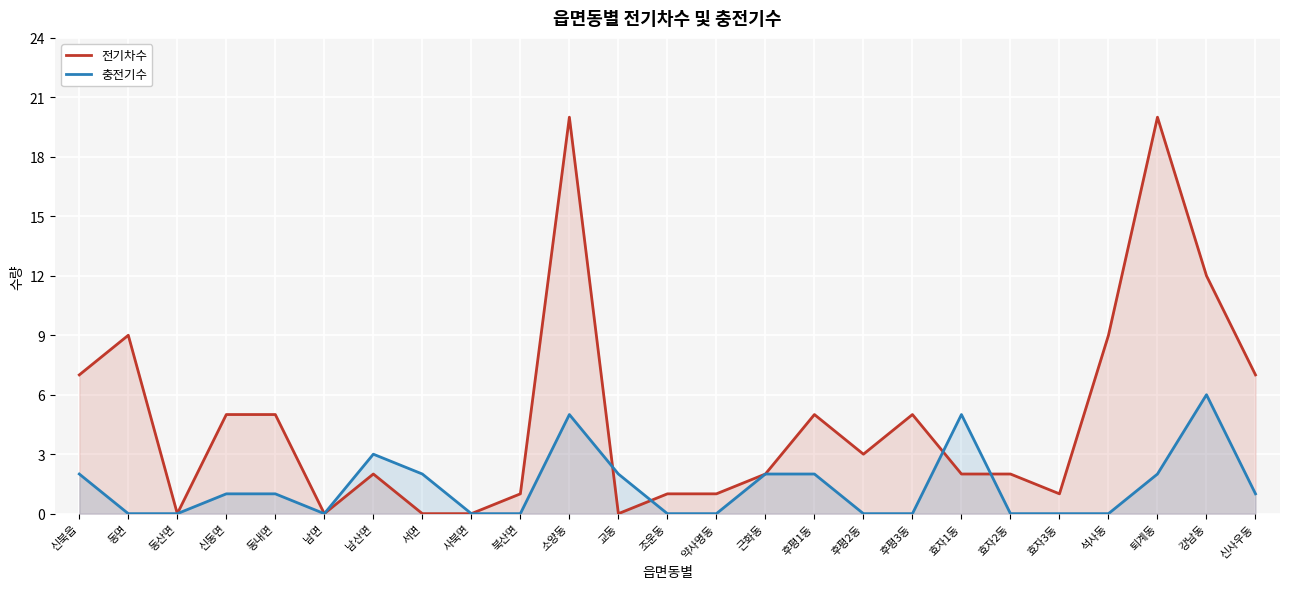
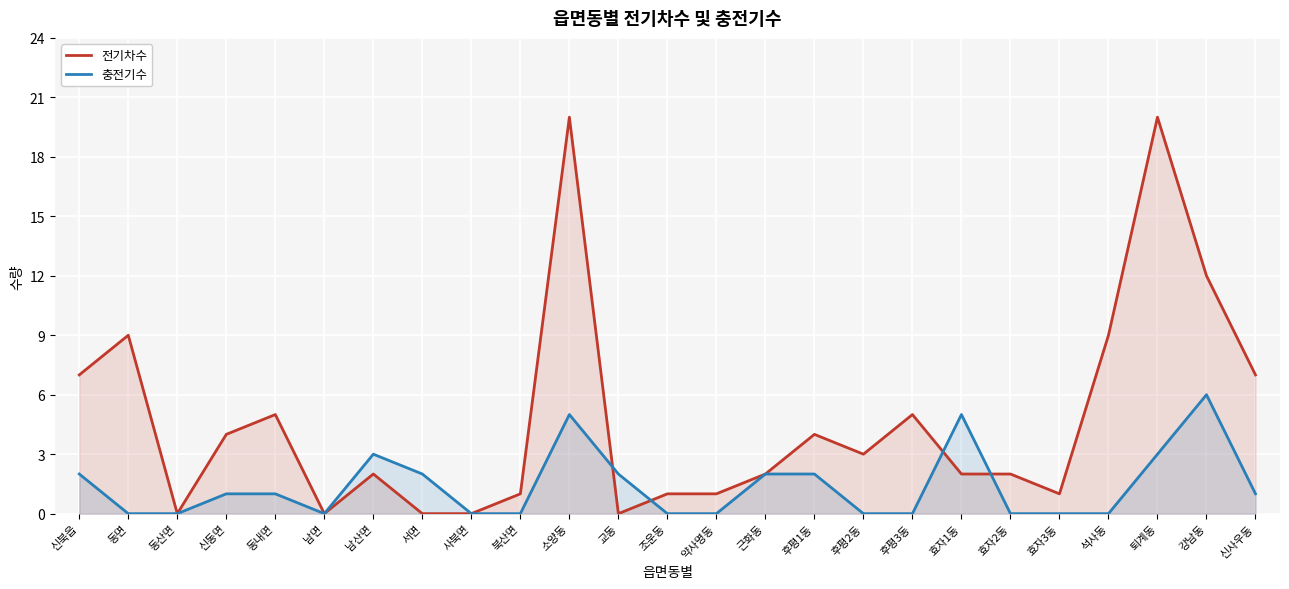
전기차수, 신동면: 5 -> 4
전기차수, 후평1동: 5 -> 4
충전기수, 퇴계동: 2 -> 3
